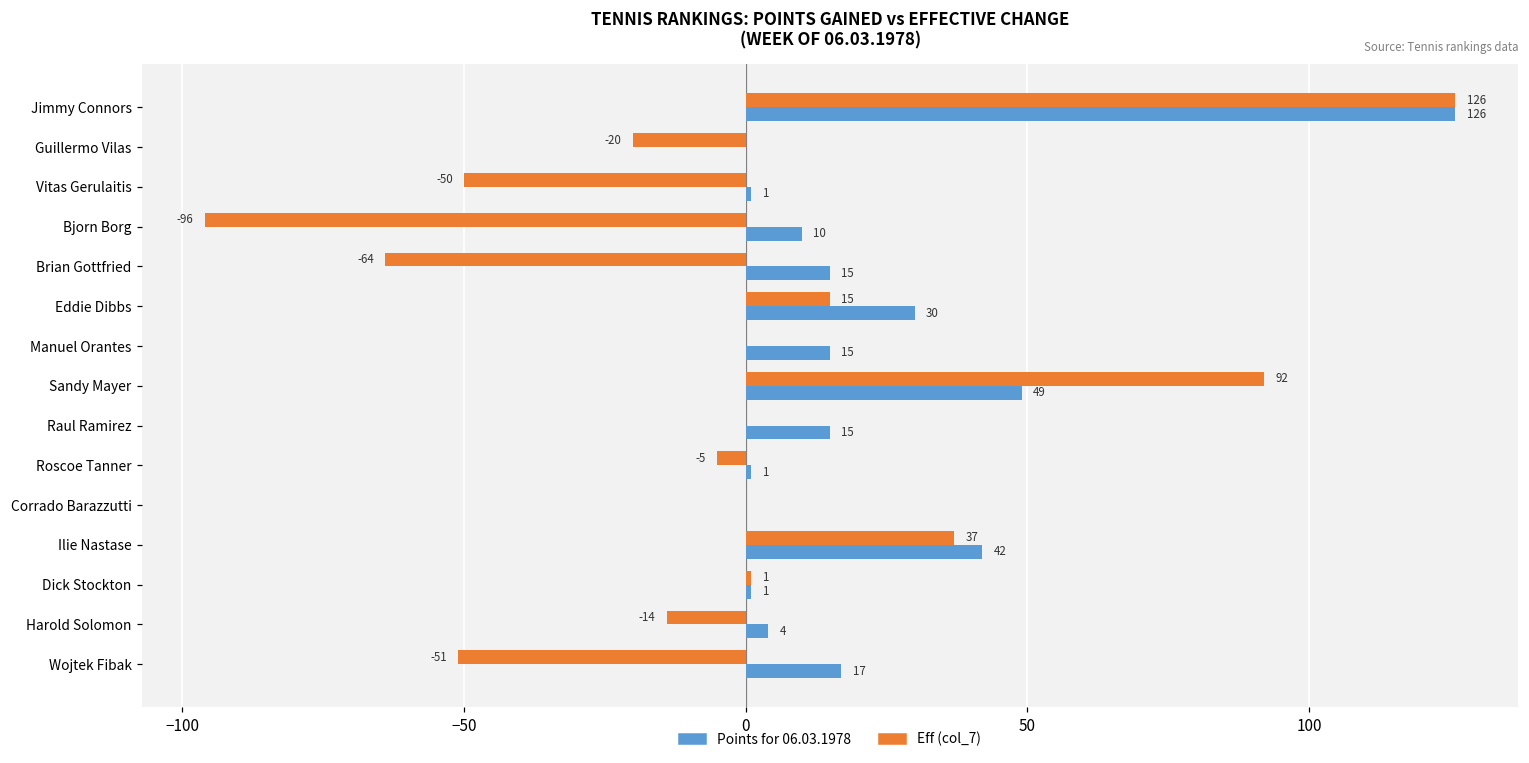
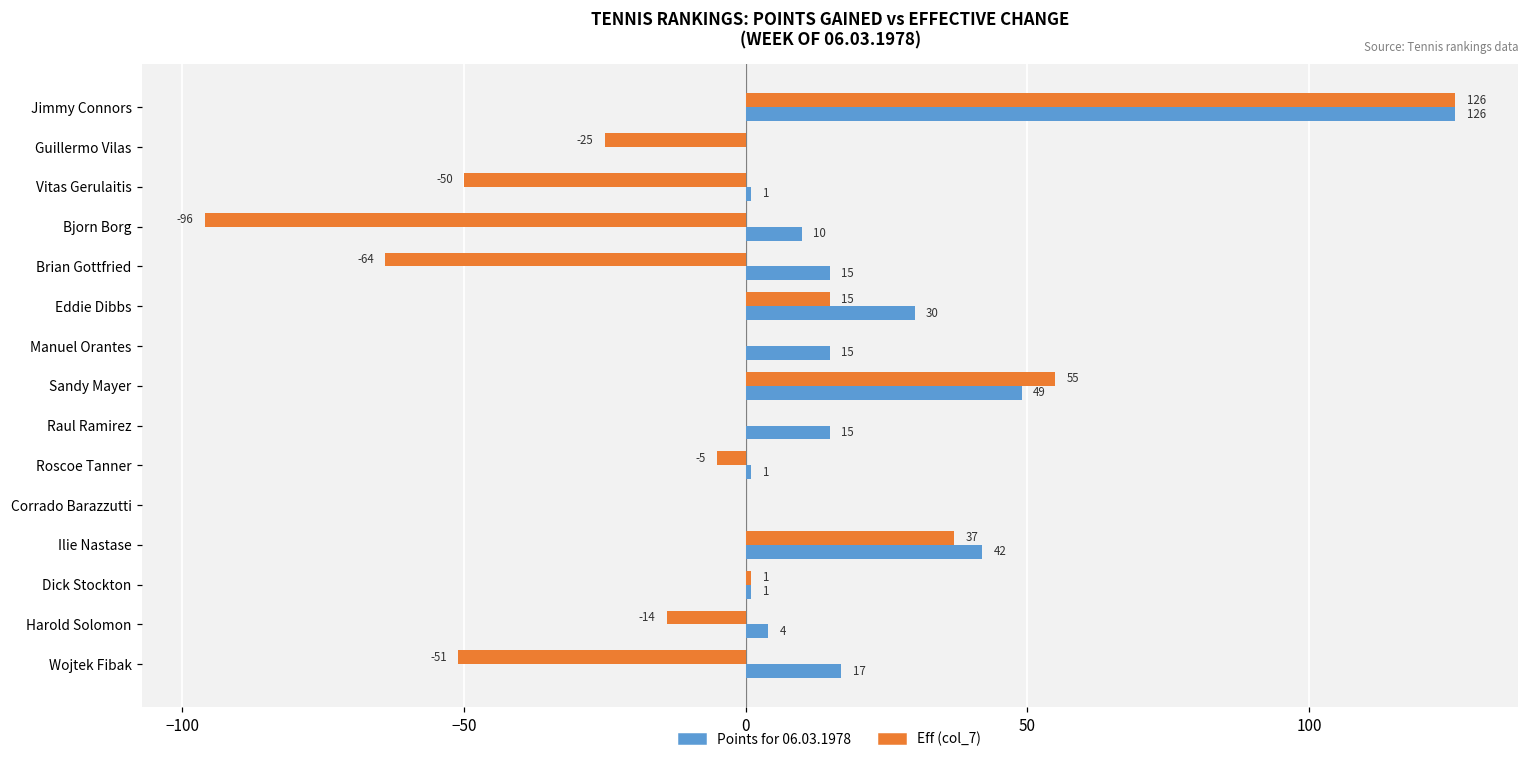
Eff (col_7), Guillermo Vilas: -20 -> -25
Eff (col_7), Sandy Mayer: 92 -> 55
